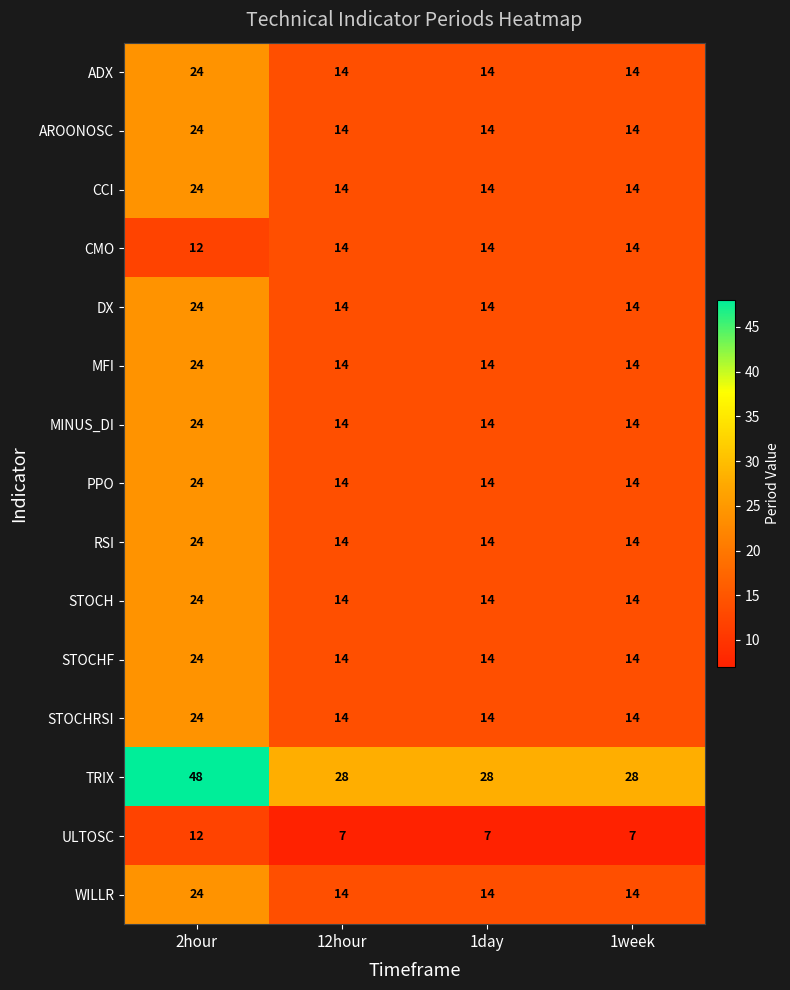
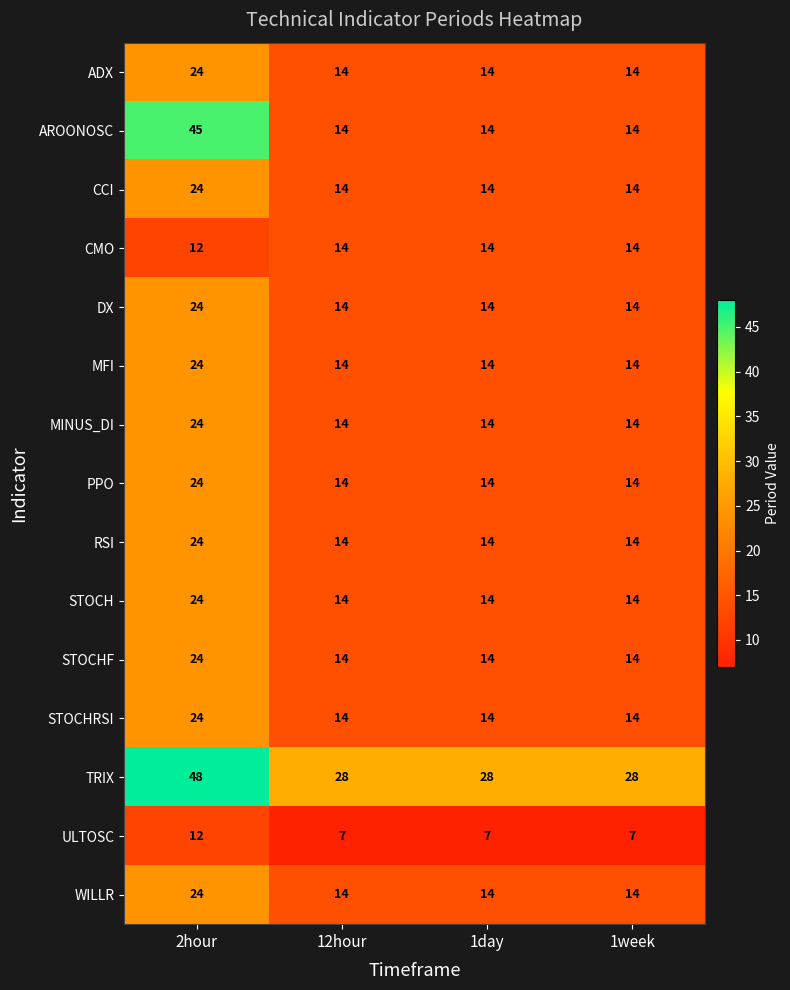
AROONOSC, 2hour: 24 -> 45
